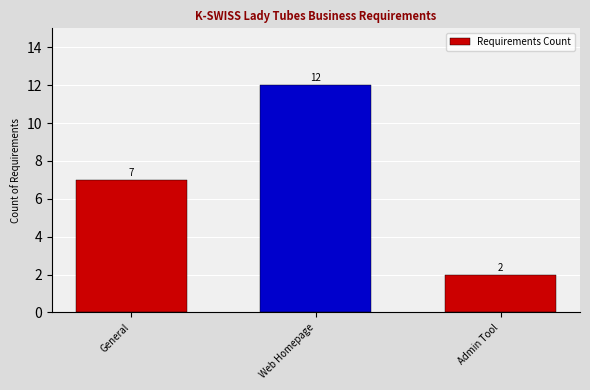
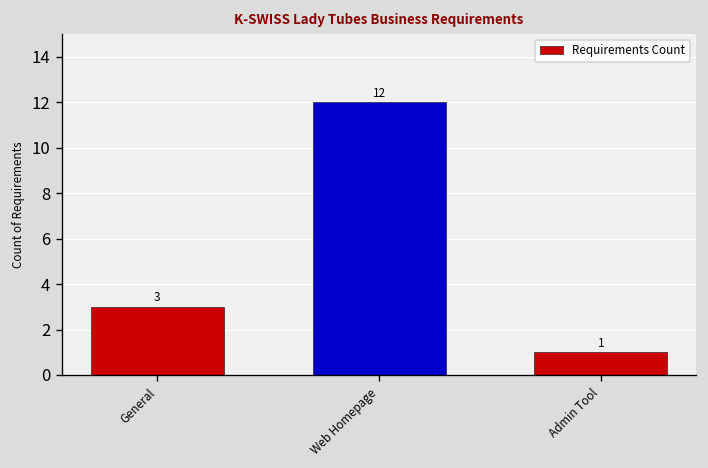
General: 7 -> 3
Admin Tool: 2 -> 1
